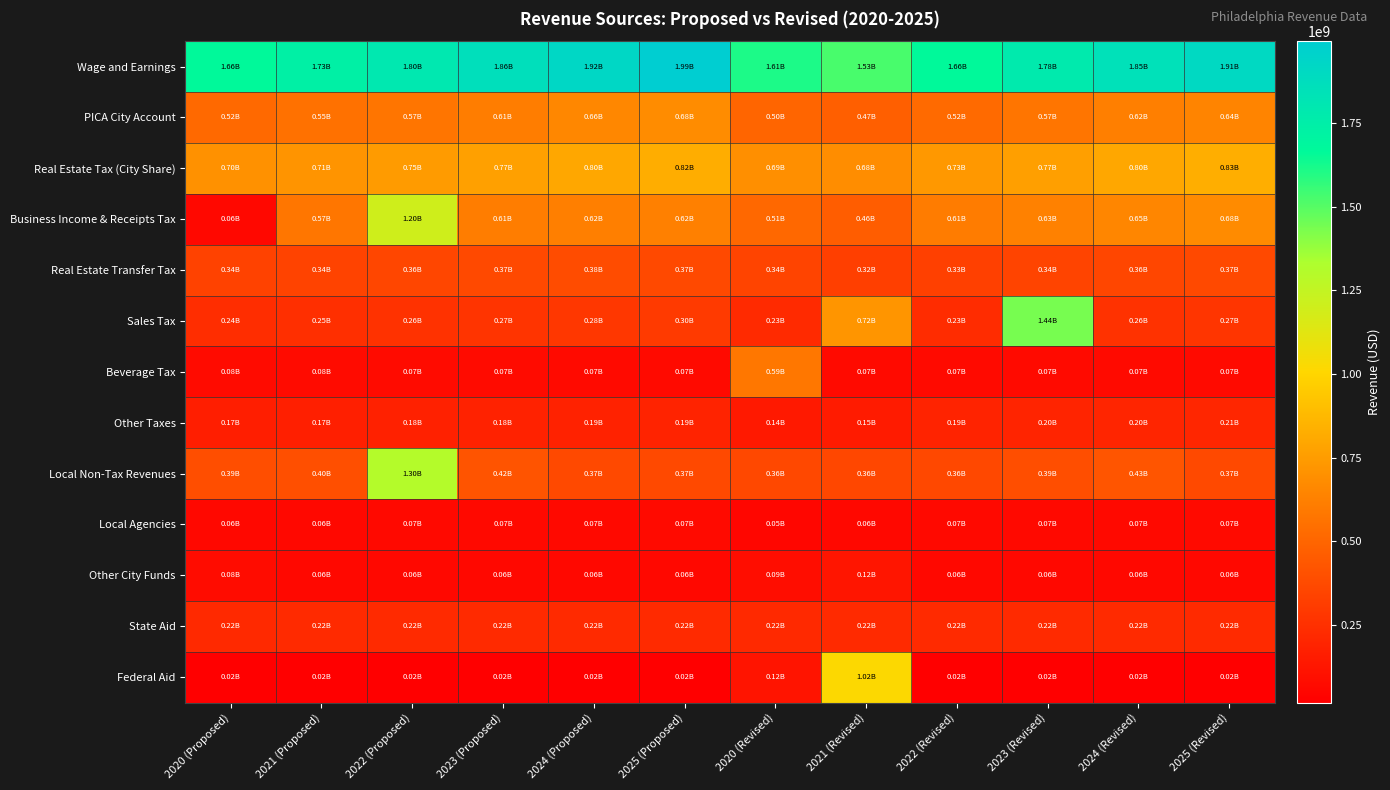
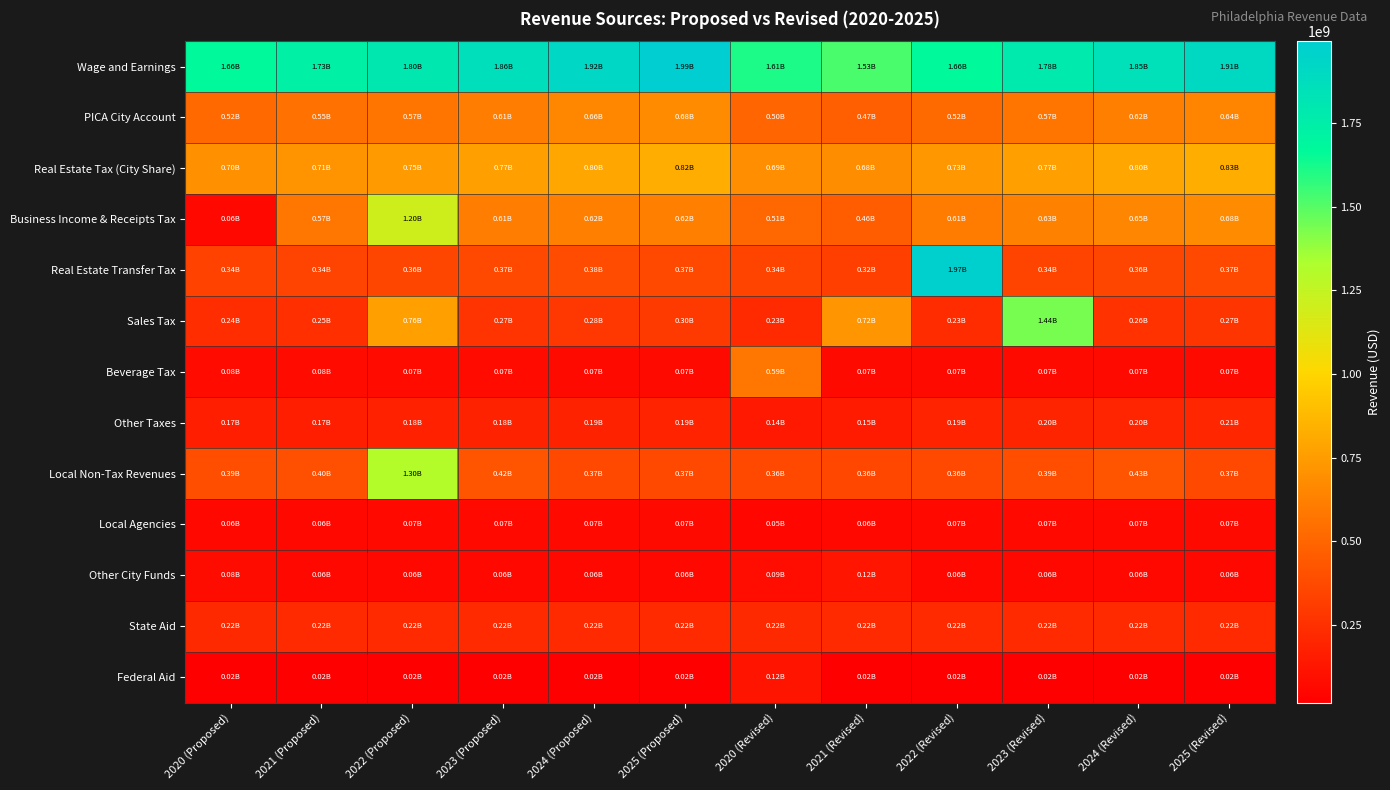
Real Estate Transfer Tax, 2022 (Revised): 0.33B -> 1.97B
Sales Tax, 2022 (Proposed): 0.26B -> 0.76B
Federal Aid, 2021 (Revised): 1.02B -> 0.02B
